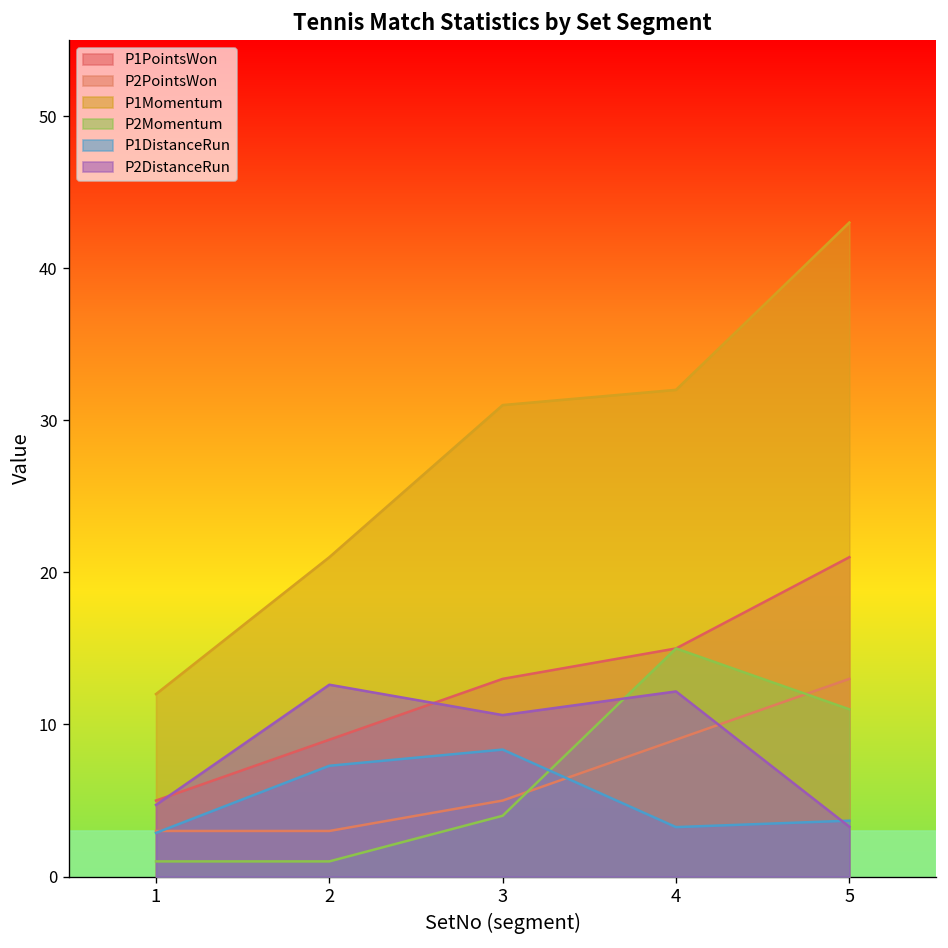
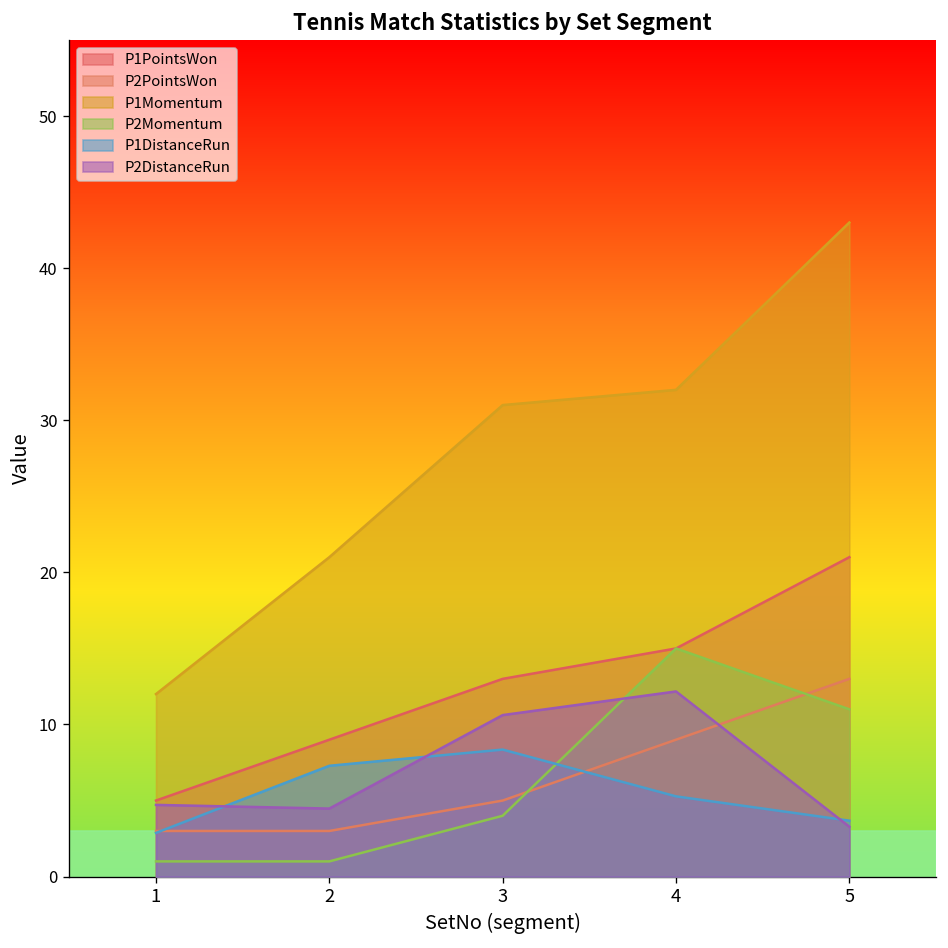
P2DistanceRun, 2: 12.6 -> 4.5
P1DistanceRun, 4: 3.3 -> 5.3
